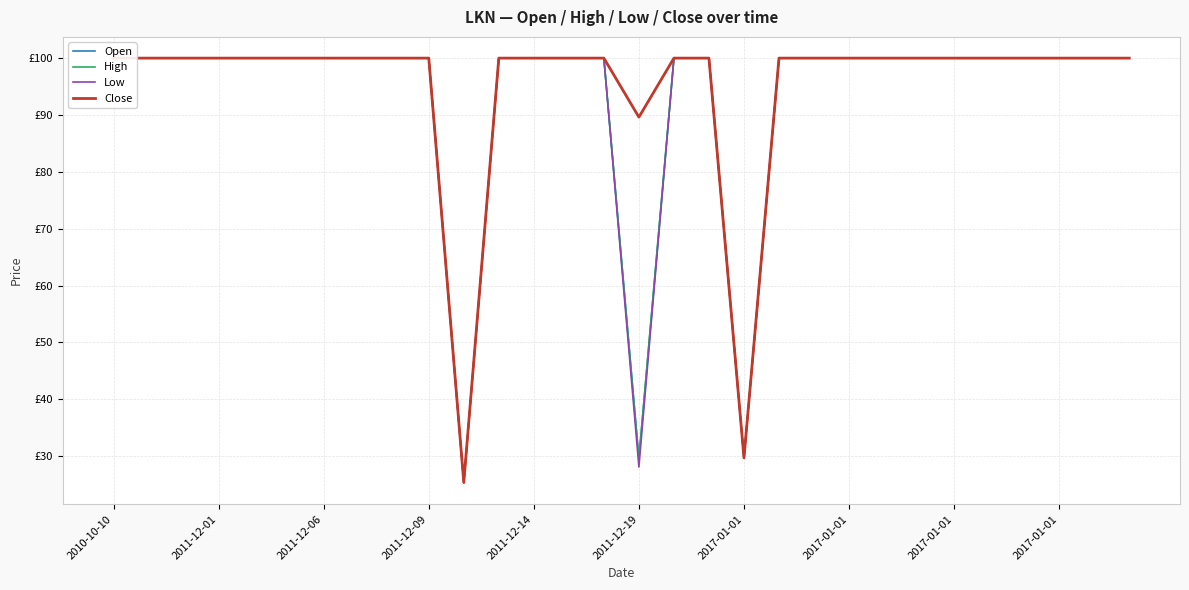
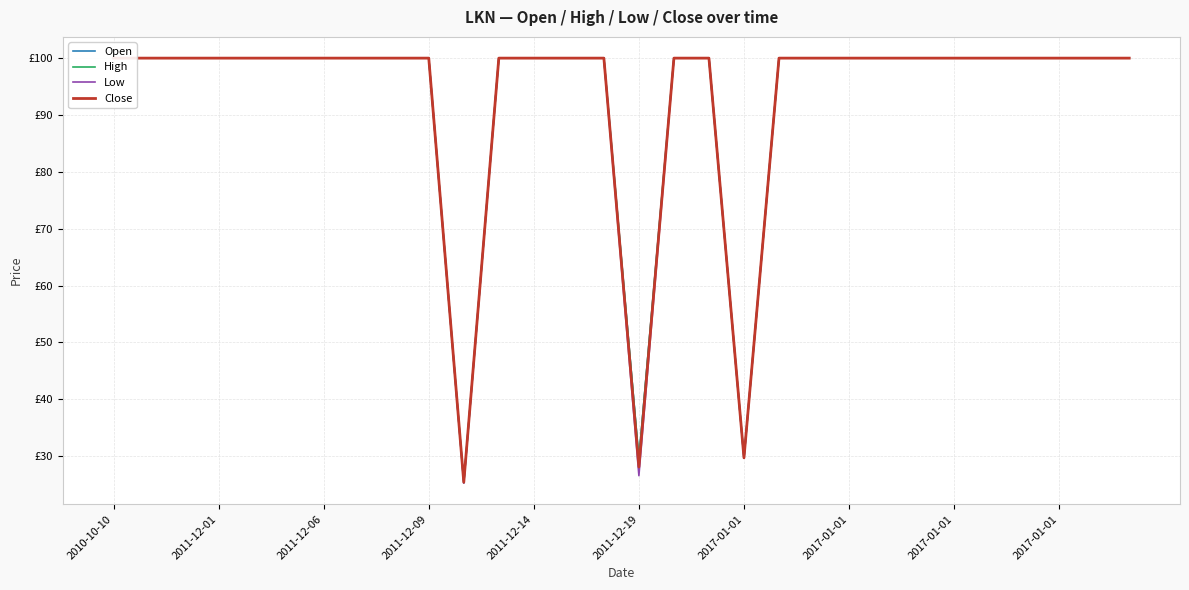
Low, 2011-12-19: £28 -> £27
Close, 2011-12-19: £90 -> £28
